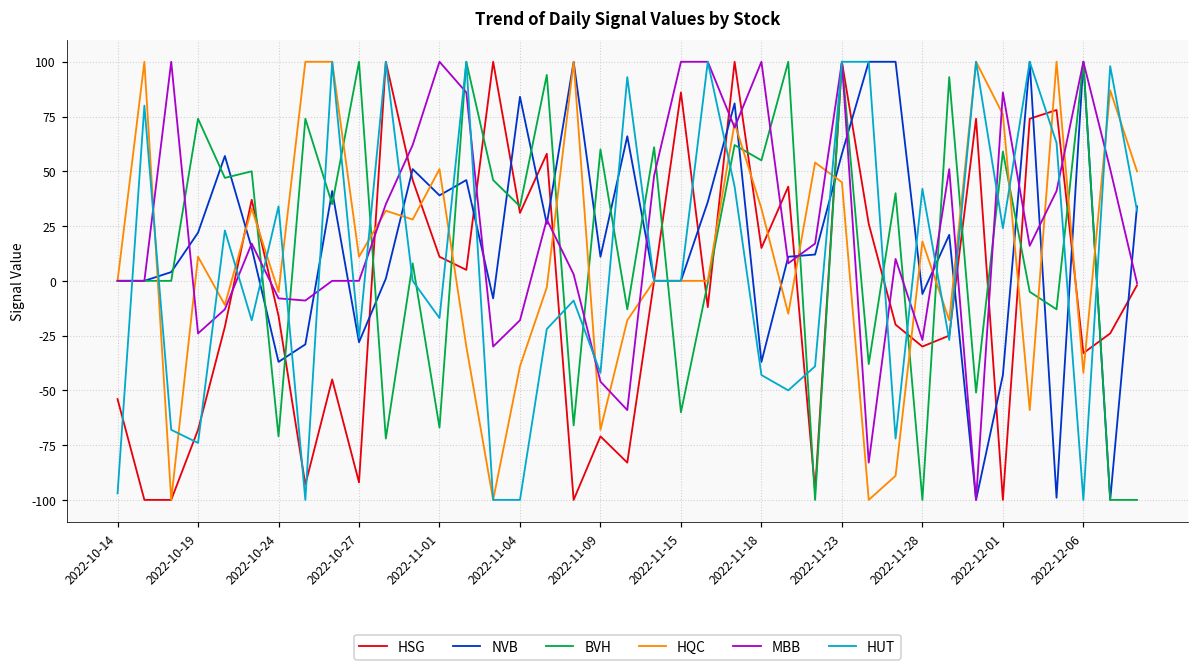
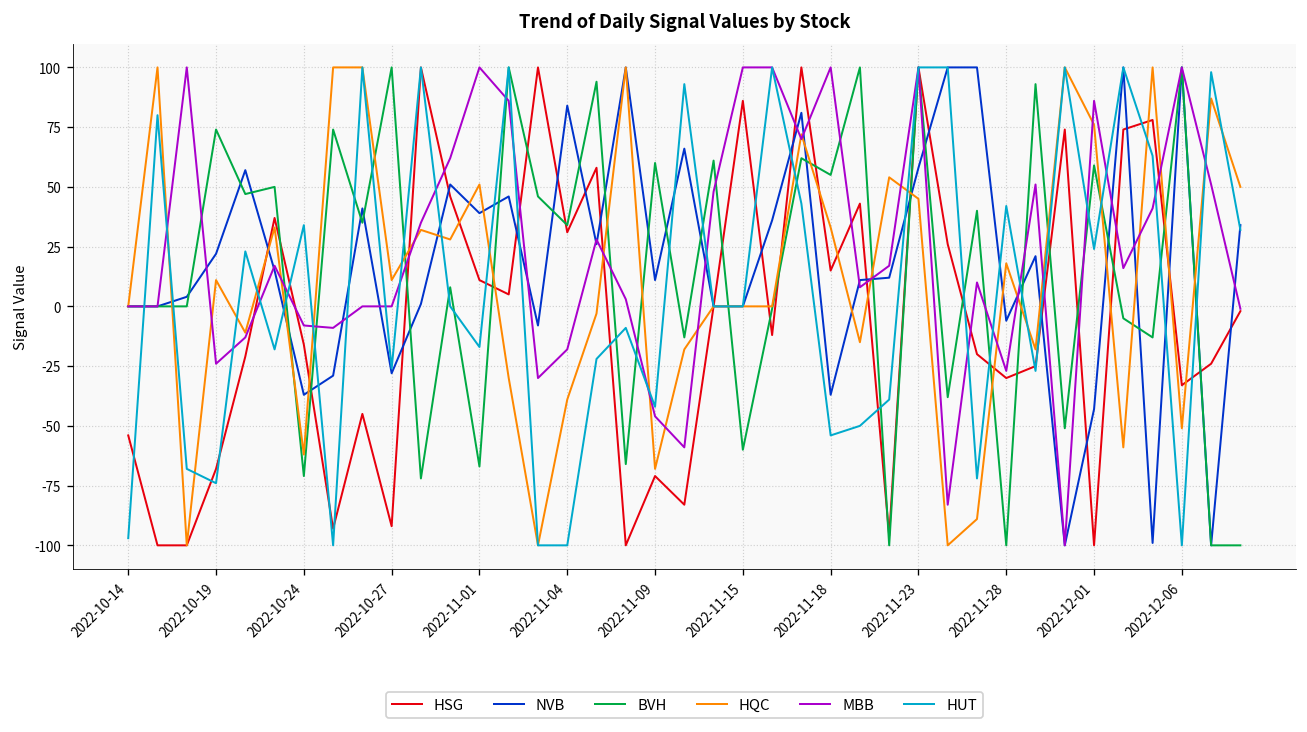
HQC, 2022-10-24: -5 -> -62
HUT, 2022-11-18: -43 -> -54
HQC, 2022-12-06: -42 -> -51
